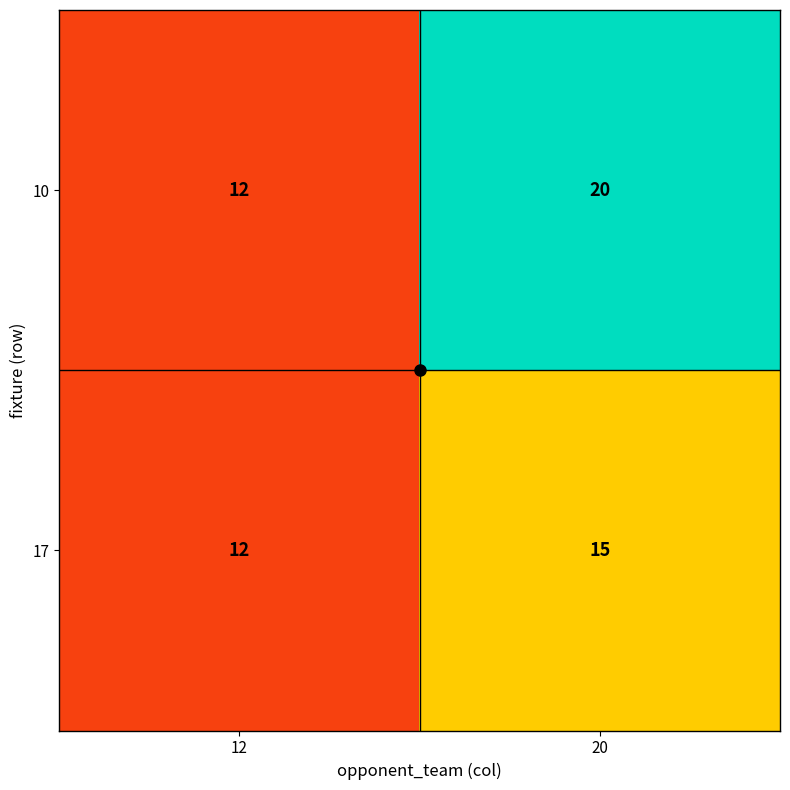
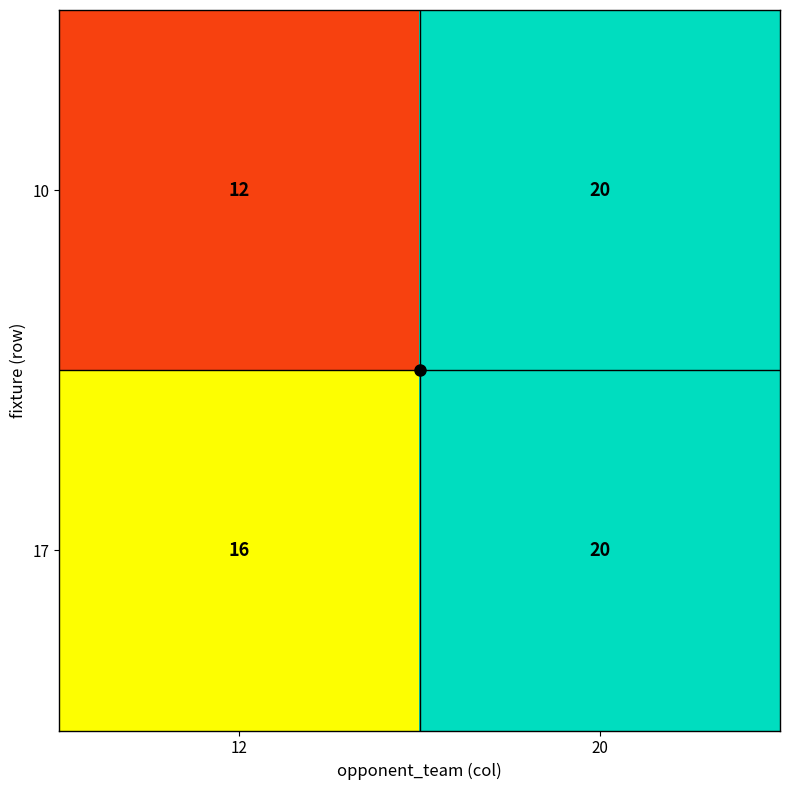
17, 12: 12 -> 16
17, 20: 15 -> 20
